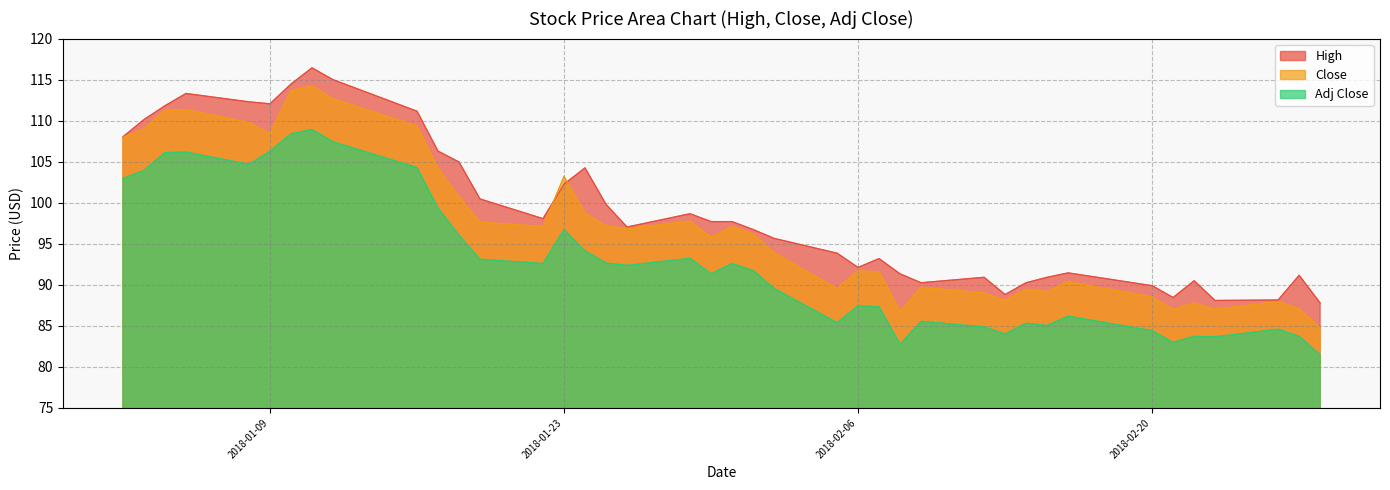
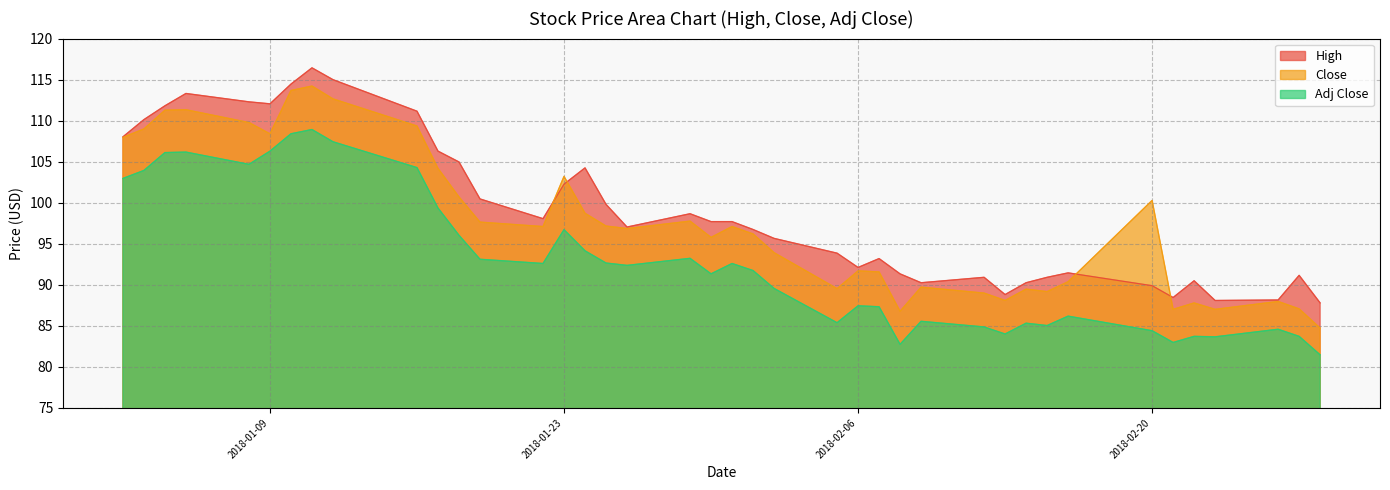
Close, 2018-02-20: 89 -> 100
